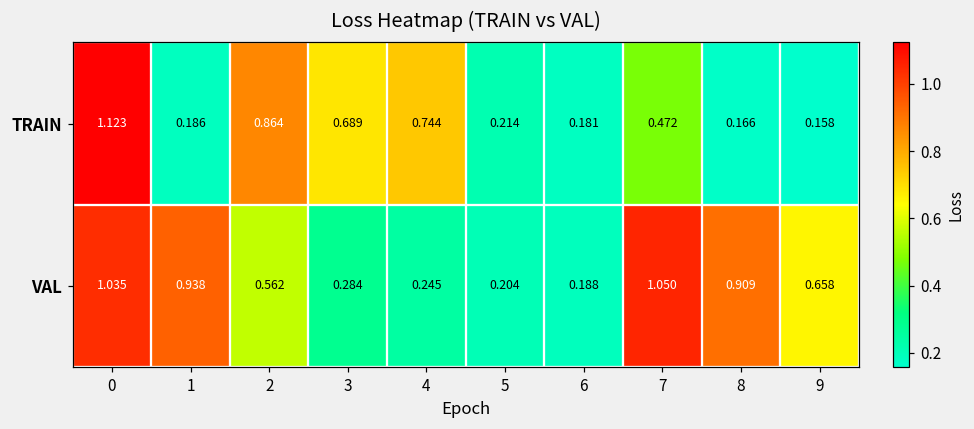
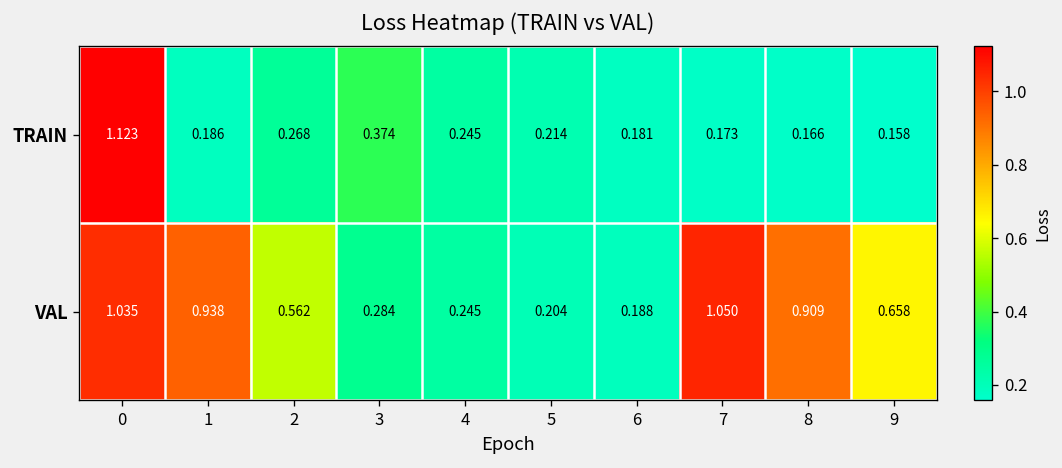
TRAIN, 2: 0.864 -> 0.268
TRAIN, 3: 0.689 -> 0.374
TRAIN, 4: 0.744 -> 0.245
TRAIN, 7: 0.472 -> 0.173
